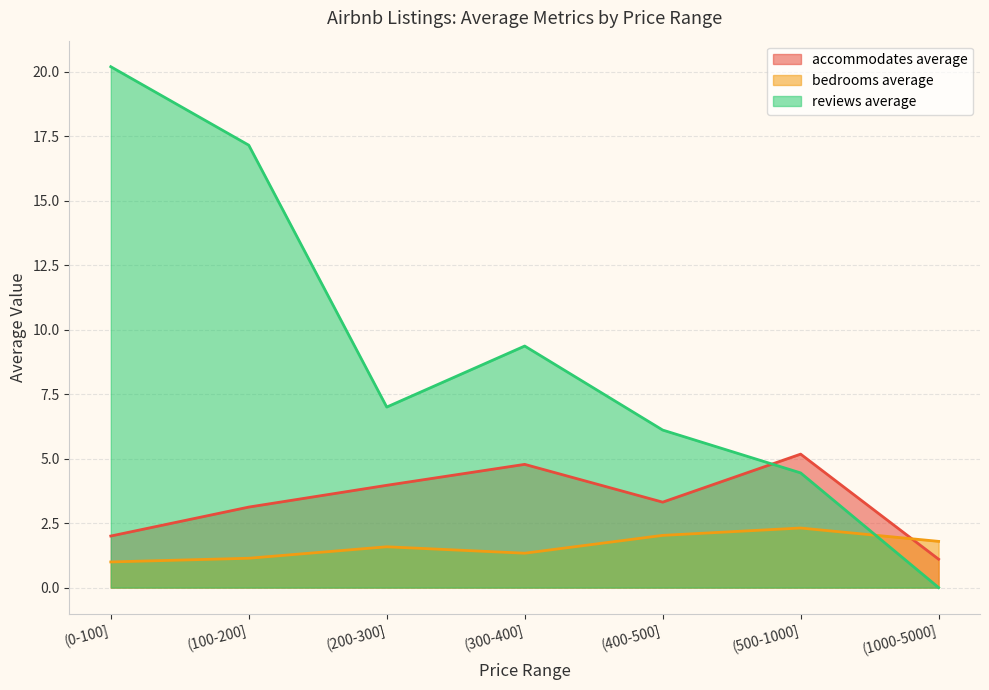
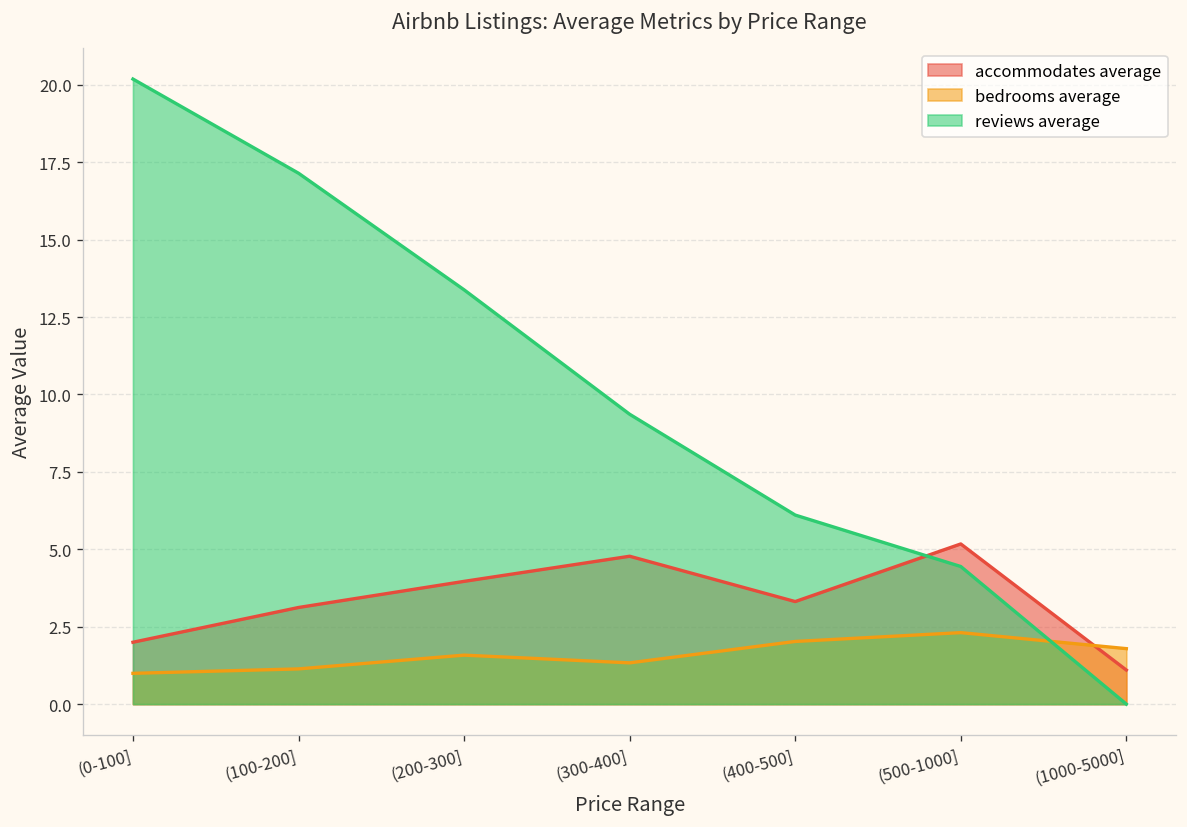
reviews average, (200-300]: 7.0 -> 13.4
